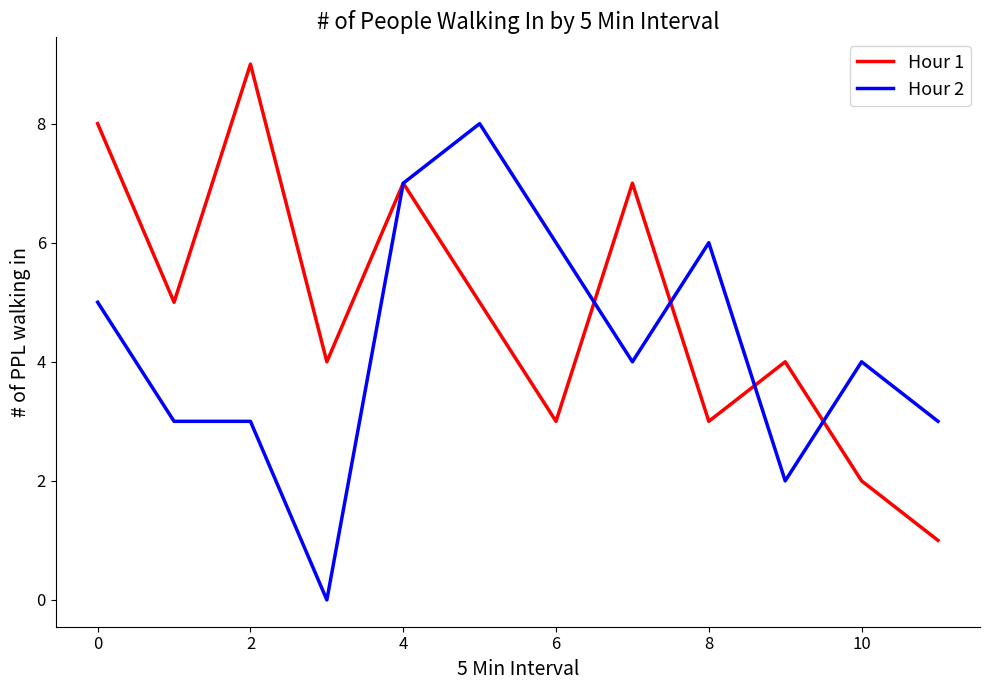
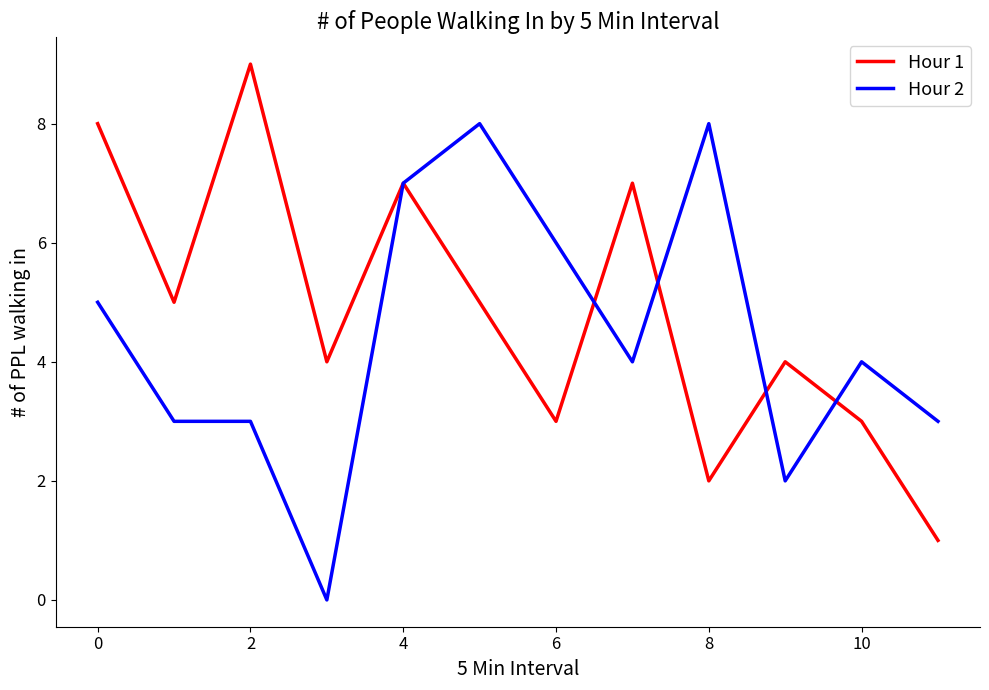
Hour 1, 8: 3 -> 2
Hour 2, 8: 6 -> 8
Hour 1, 10: 2 -> 3
